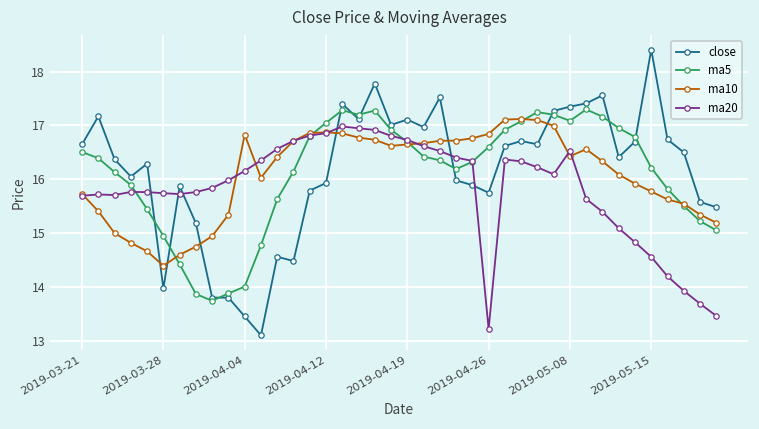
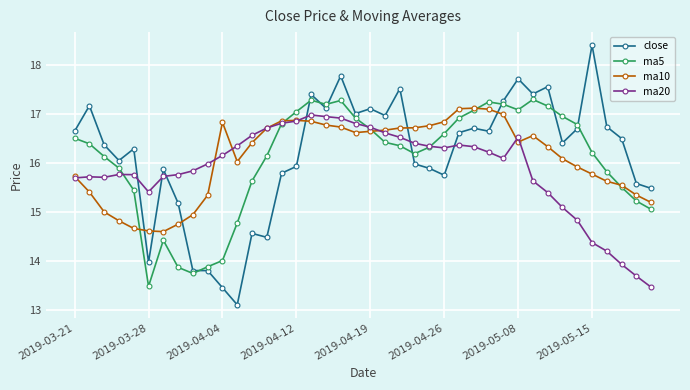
ma5, 2019-03-28: 14.9 -> 13.5
ma10, 2019-03-28: 14.4 -> 14.6
ma20, 2019-03-28: 15.7 -> 15.4
ma20, 2019-04-26: 13.2 -> 16.3
close, 2019-05-08: 17.4 -> 17.7
ma20, 2019-05-15: 14.6 -> 14.4
